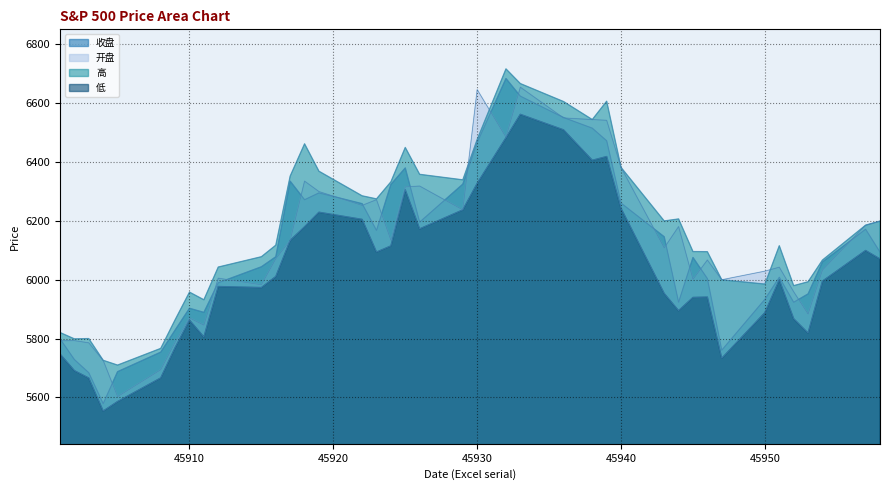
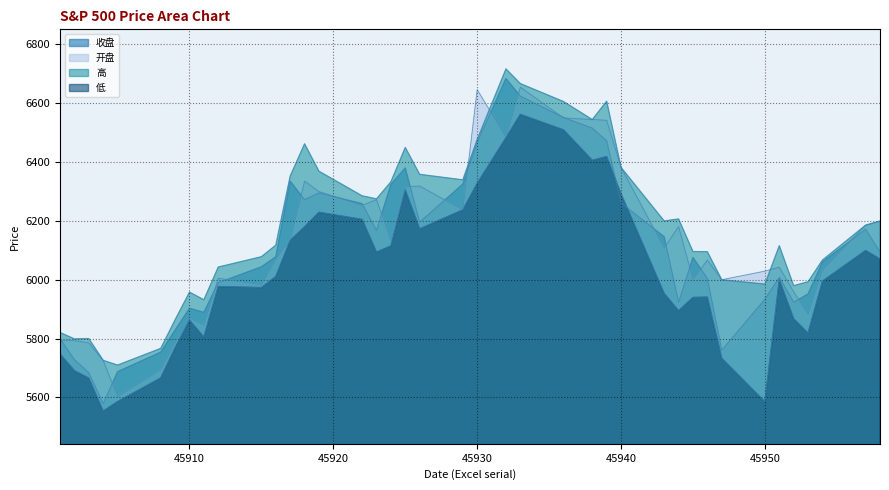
低, 45940: 6240 -> 6290
低, 45950: 5890 -> 5590
